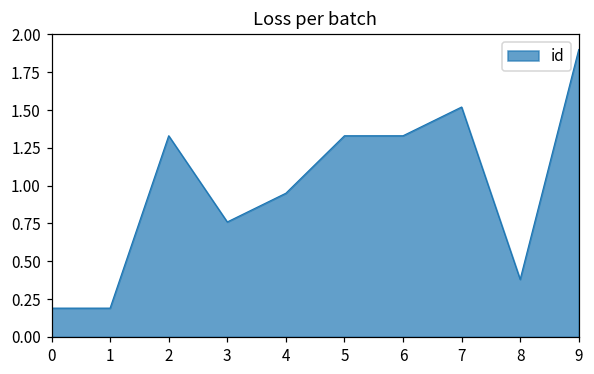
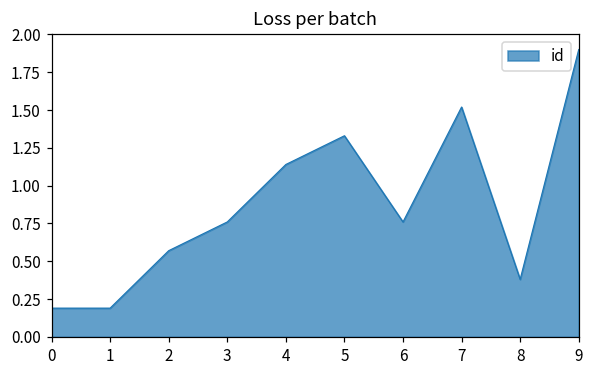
2: 1.33 -> 0.57
4: 0.95 -> 1.14
6: 1.33 -> 0.76
